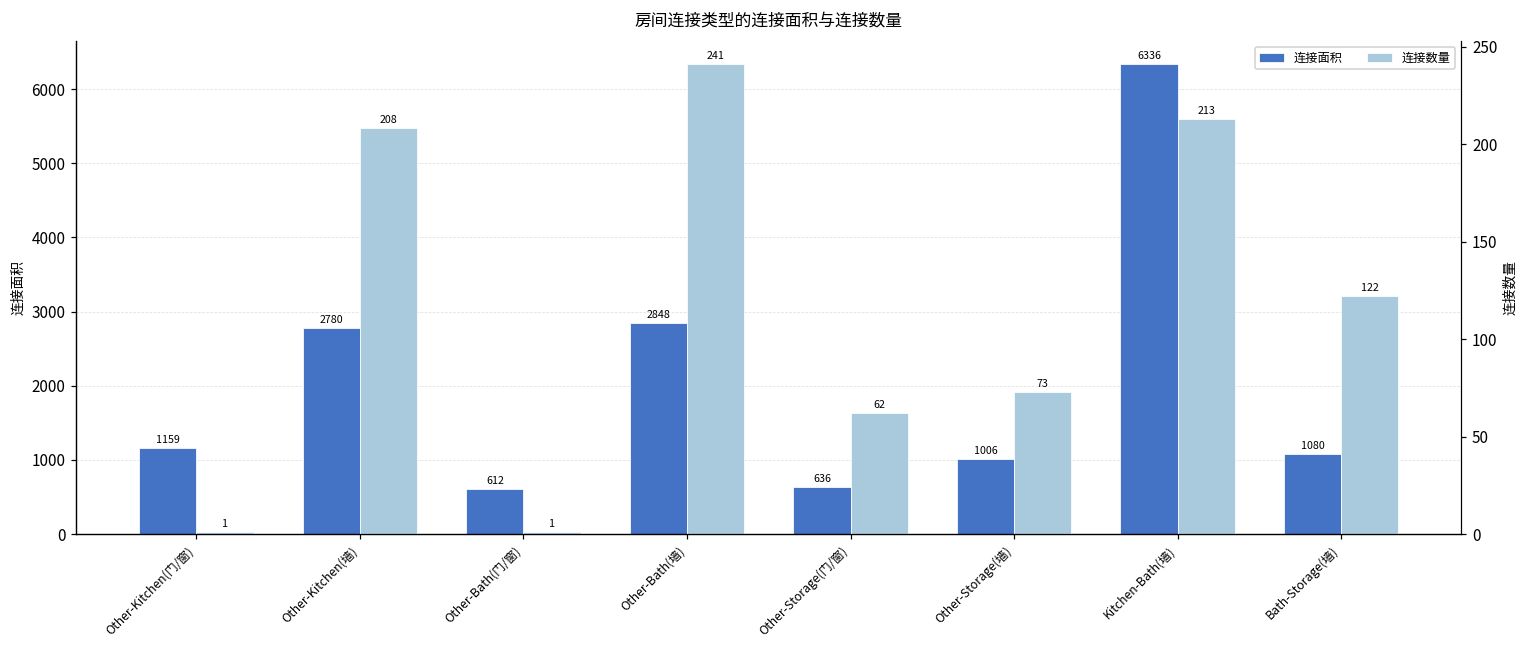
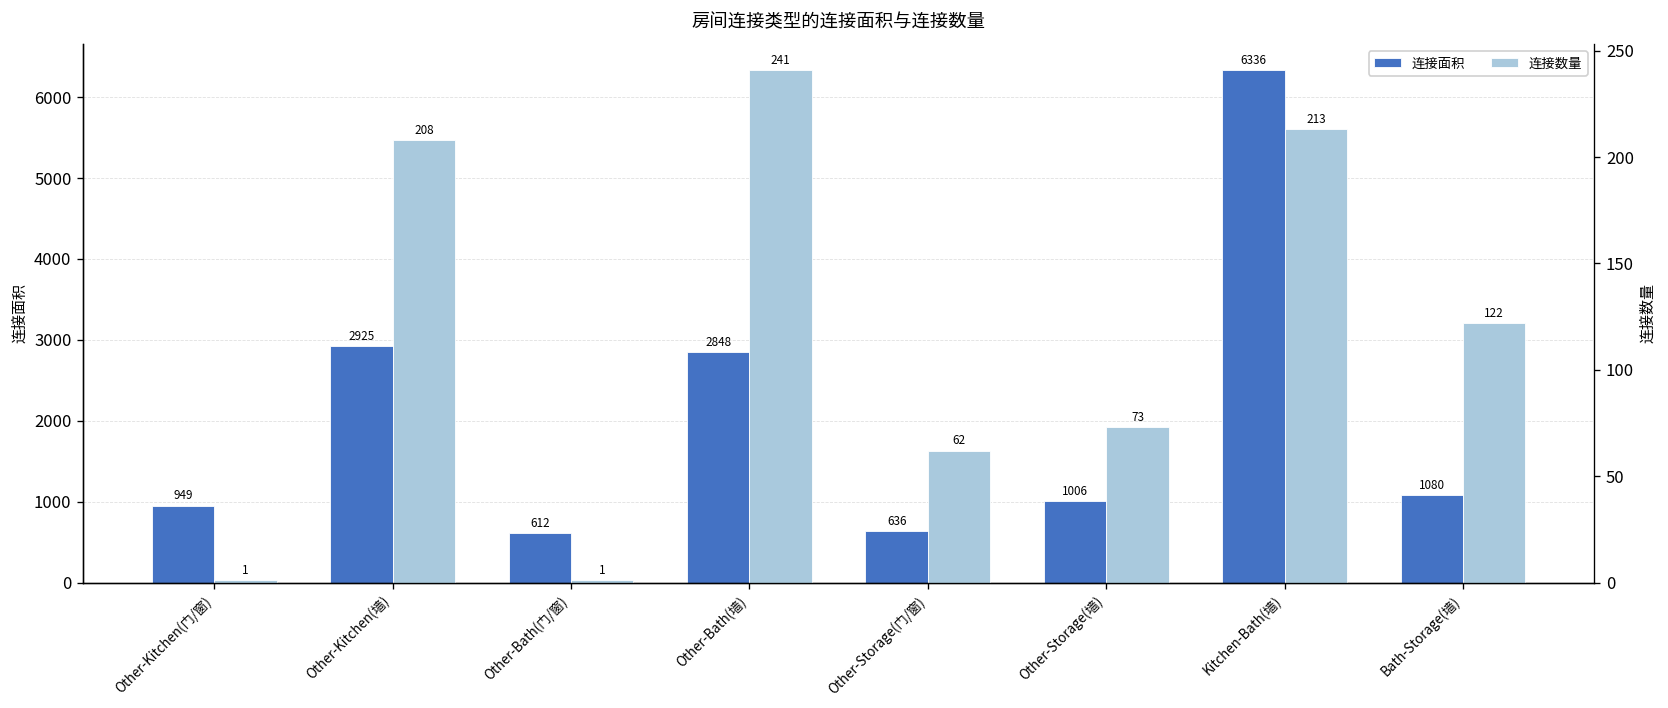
连接面积, Other-Kitchen(门/窗): 1159 -> 949
连接面积, Other-Kitchen(墙): 2780 -> 2925
